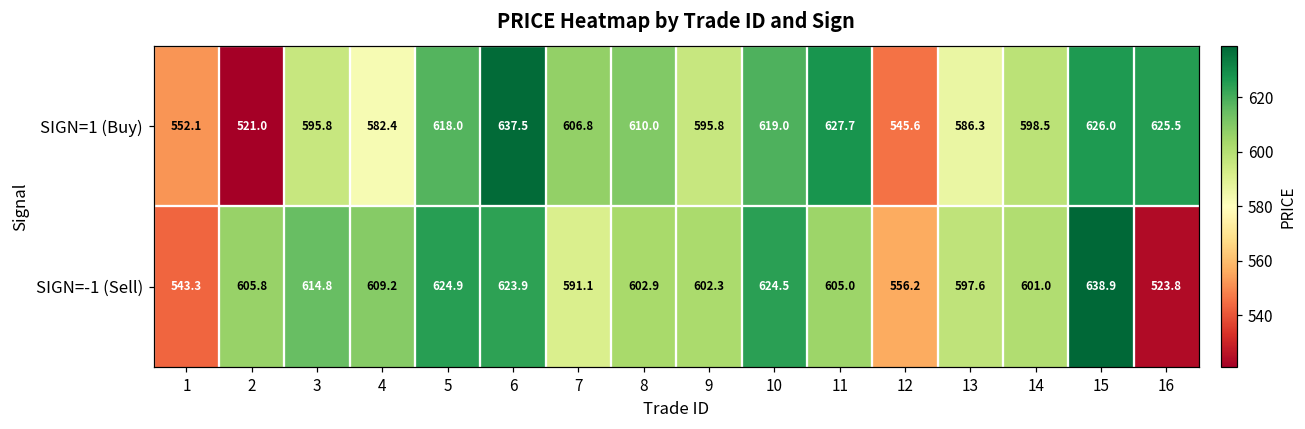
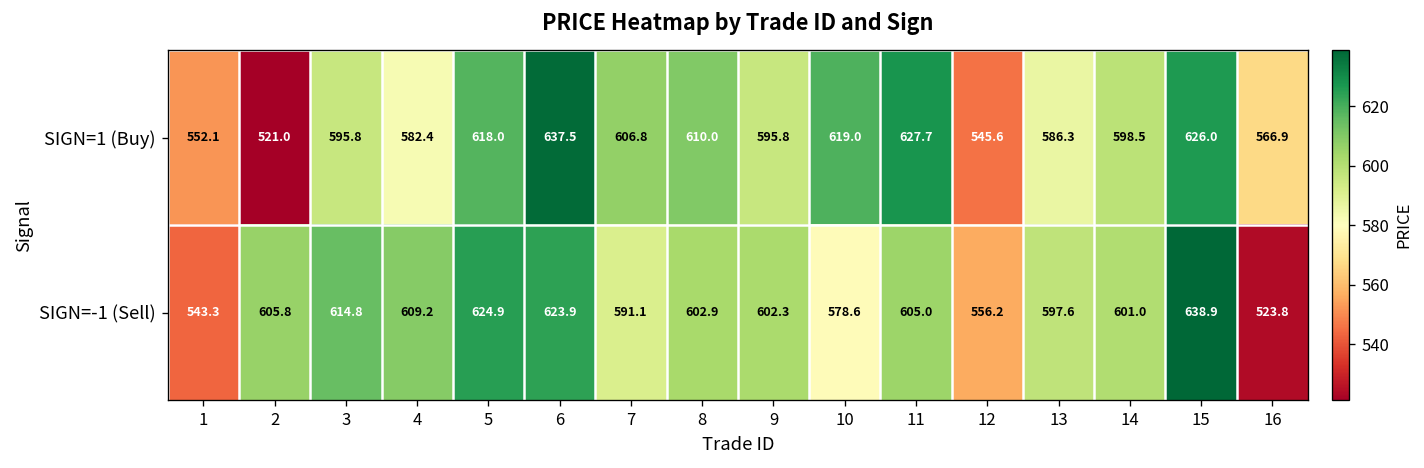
SIGN=1 (Buy), 16: 625.5 -> 566.9
SIGN=-1 (Sell), 10: 624.5 -> 578.6
